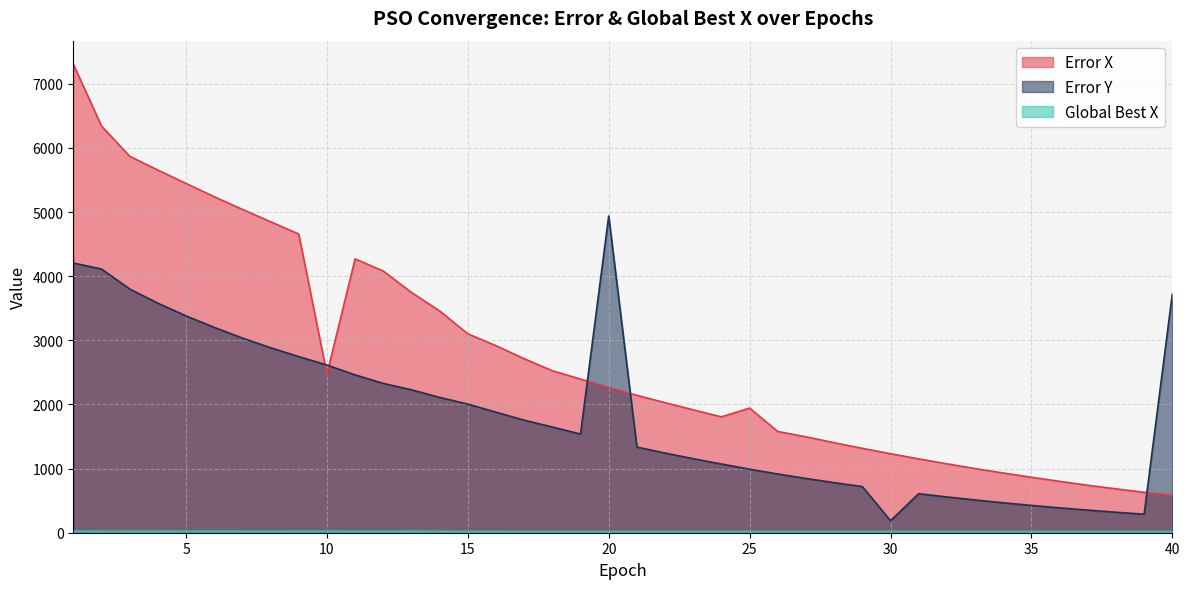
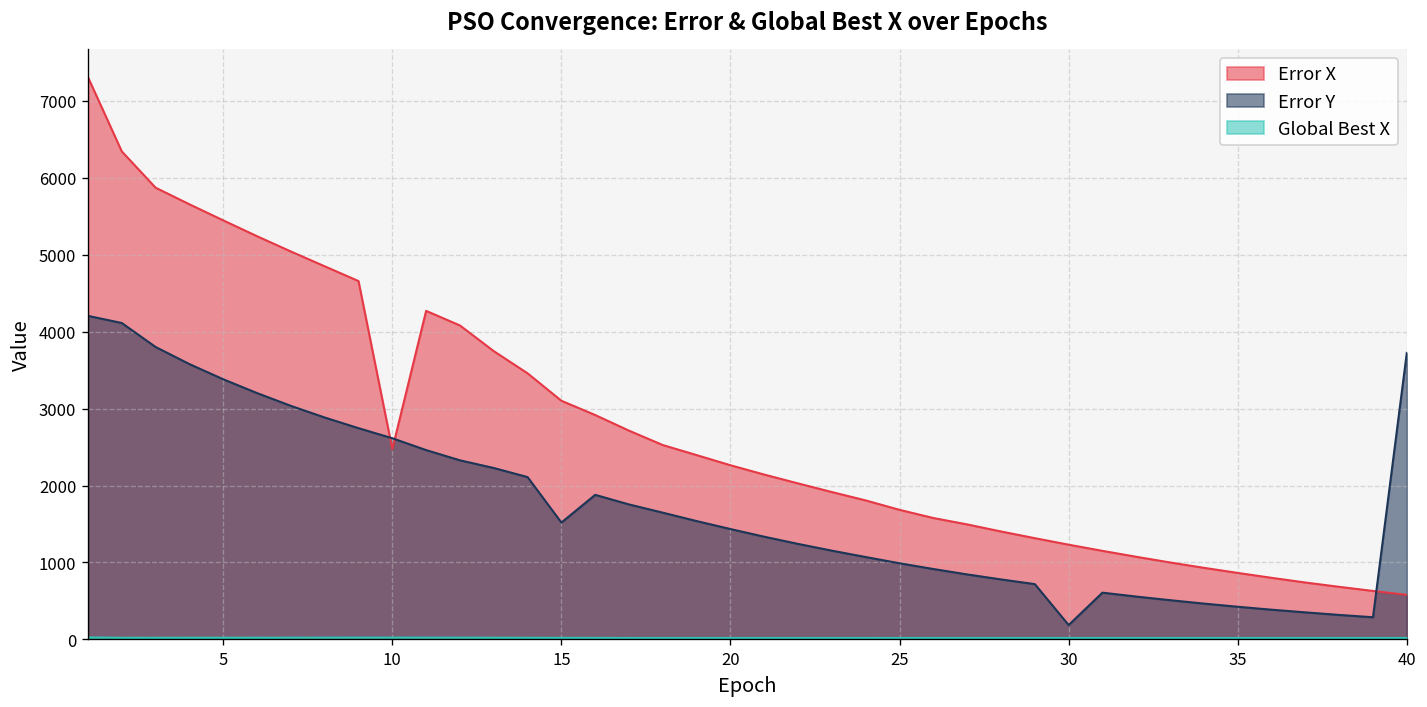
Error Y, 15: 2000 -> 1500
Error Y, 20: 4900 -> 1400
Error X, 25: 1900 -> 1700
